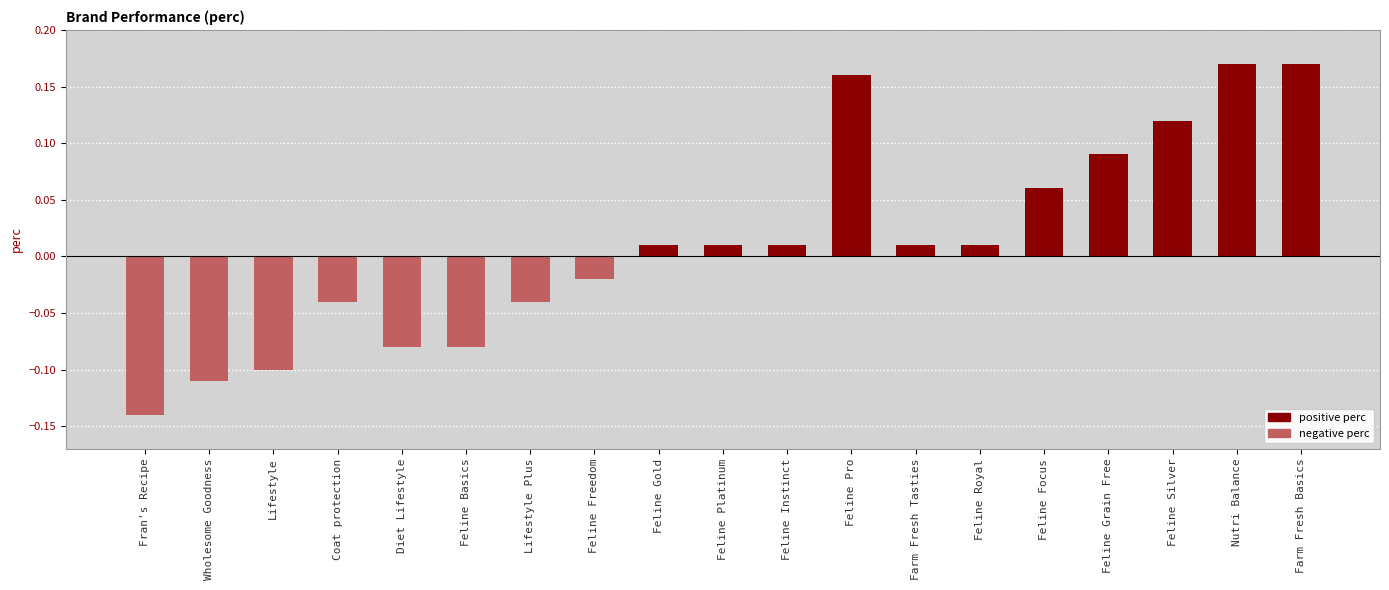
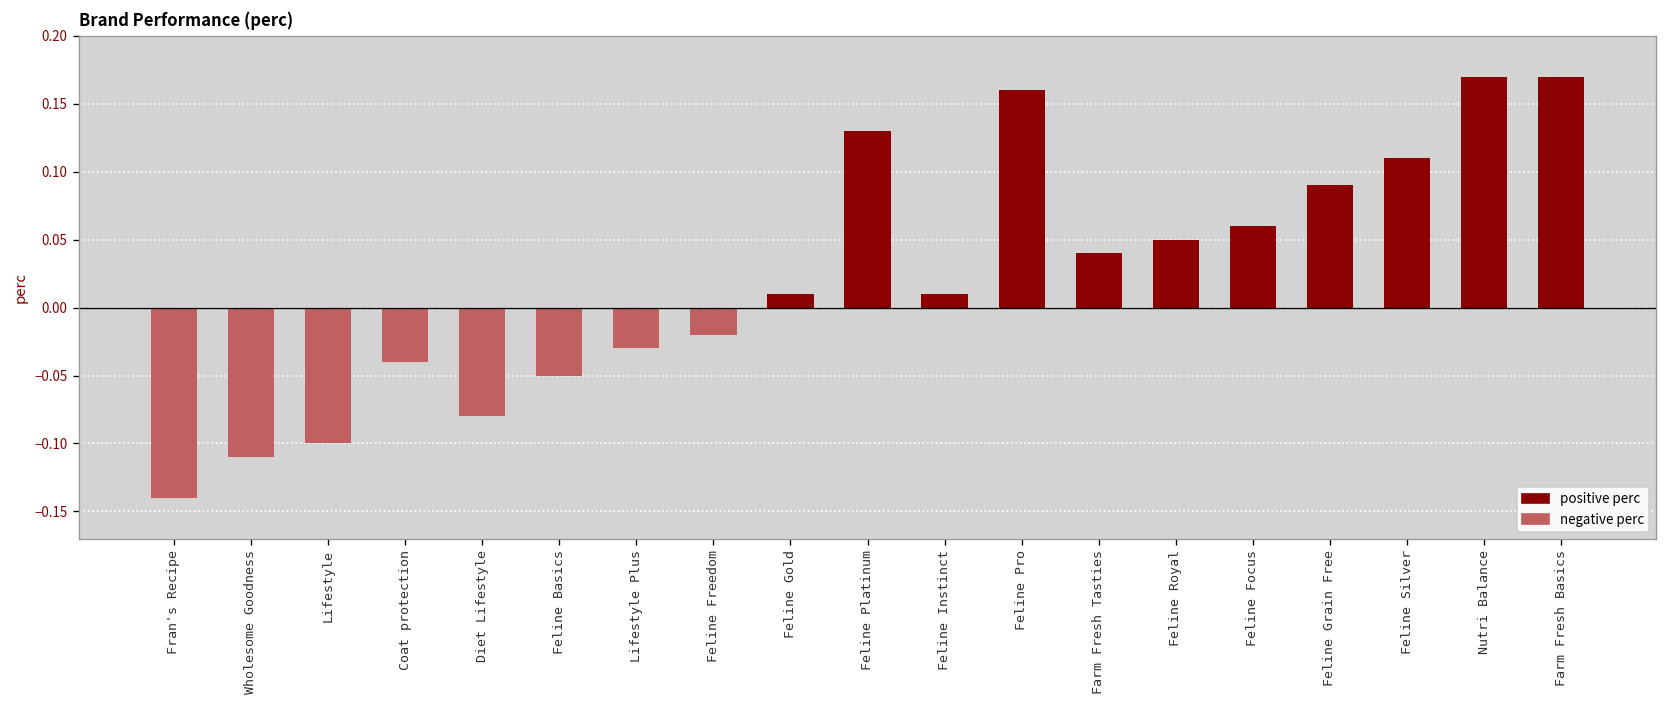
Feline Basics: -0.08 -> -0.05
Lifestyle Plus: -0.04 -> -0.03
Feline Platinum: 0.01 -> 0.13
Farm Fresh Tasties: 0.01 -> 0.04
Feline Royal: 0.01 -> 0.05
Feline Silver: 0.12 -> 0.11
